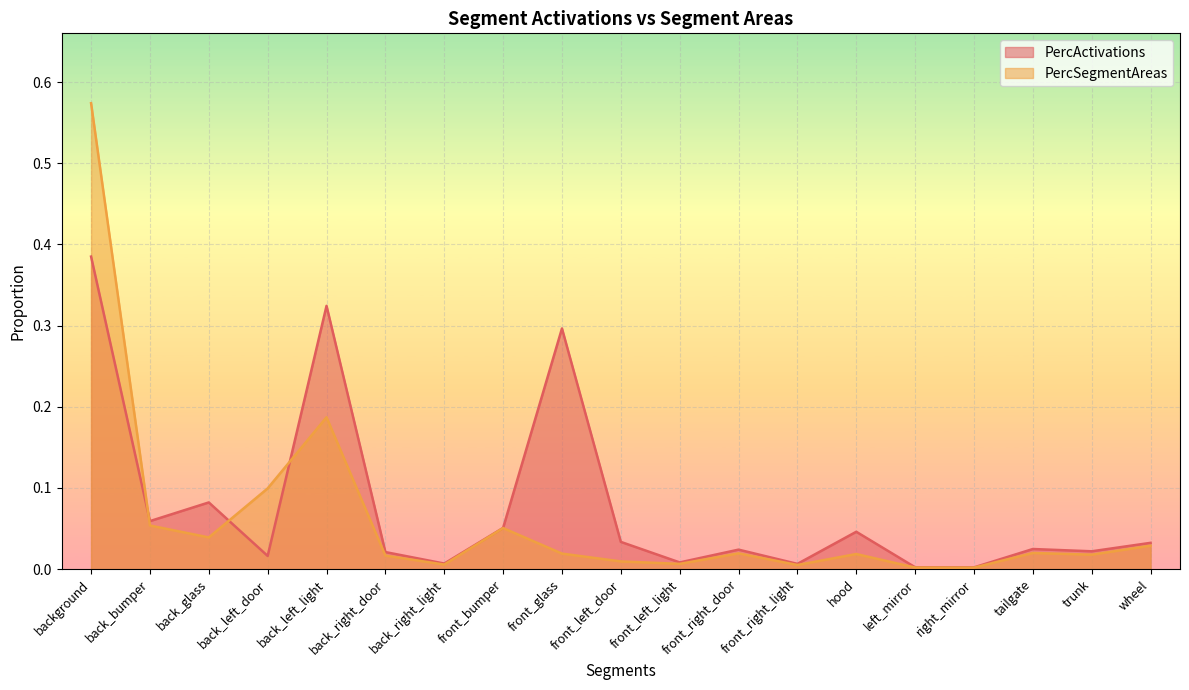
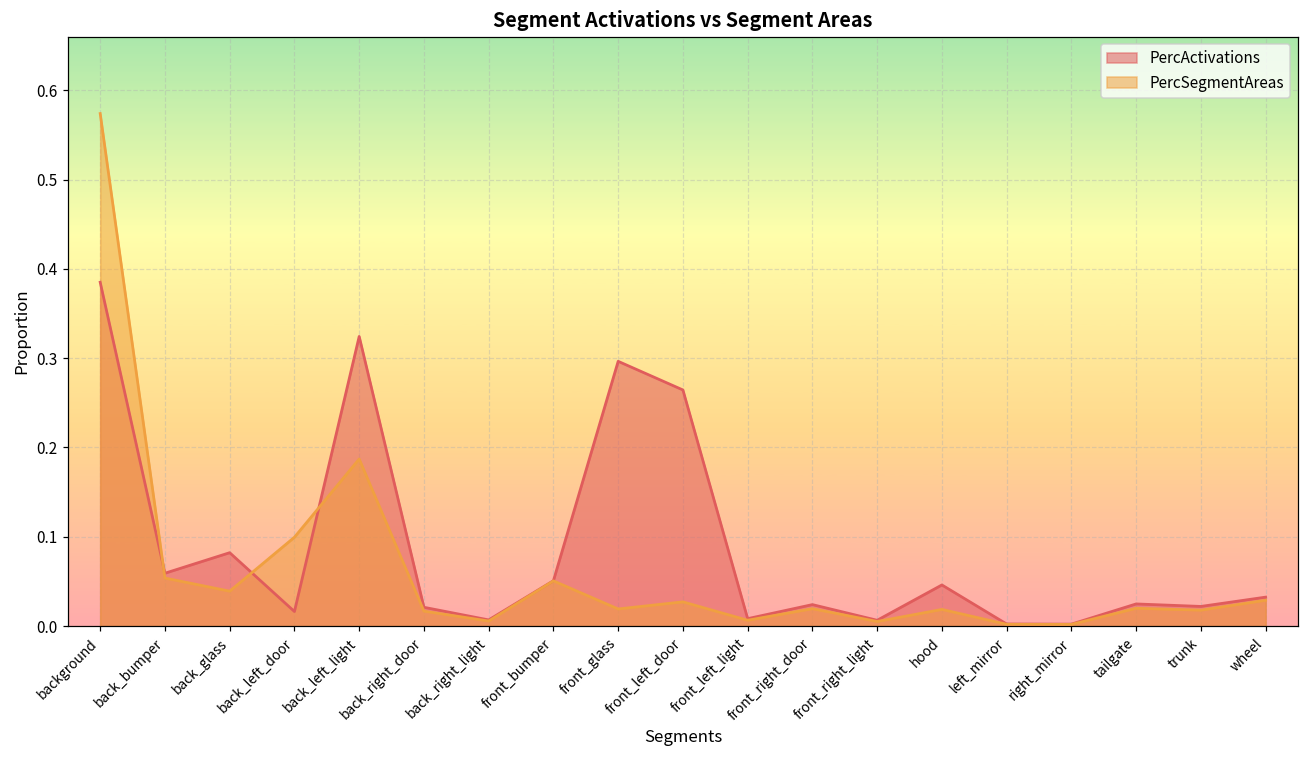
PercActivations, front_left_door: 0.03 -> 0.26
PercSegmentAreas, front_left_door: 0.01 -> 0.03
